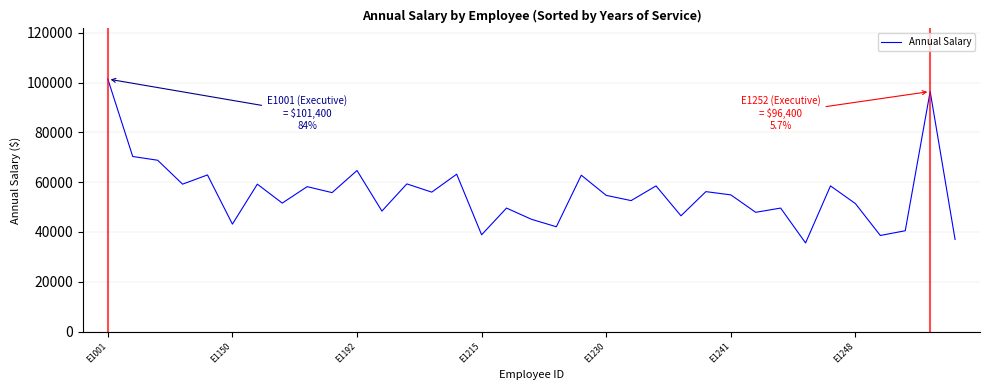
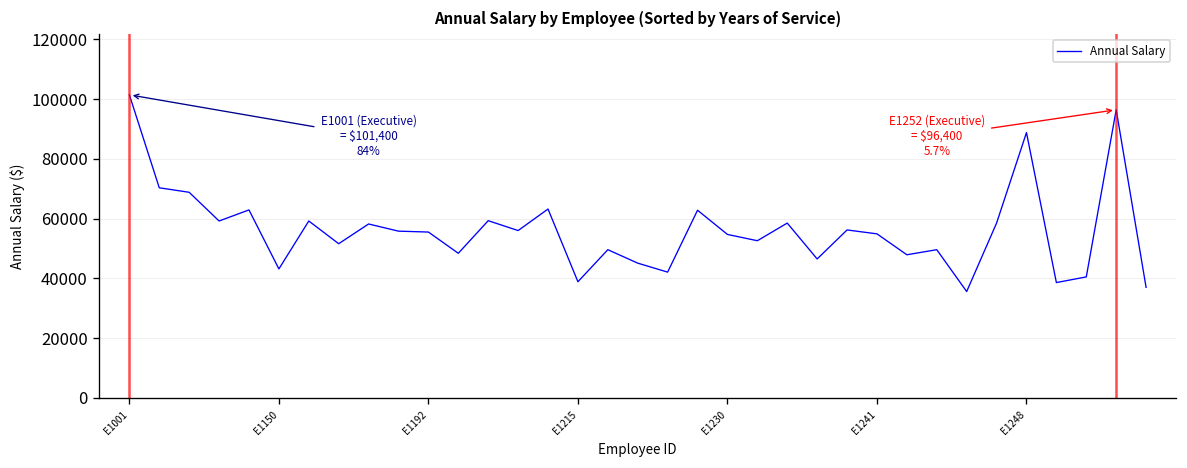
E1192: 65000 -> 56000
E1248: 51000 -> 89000
